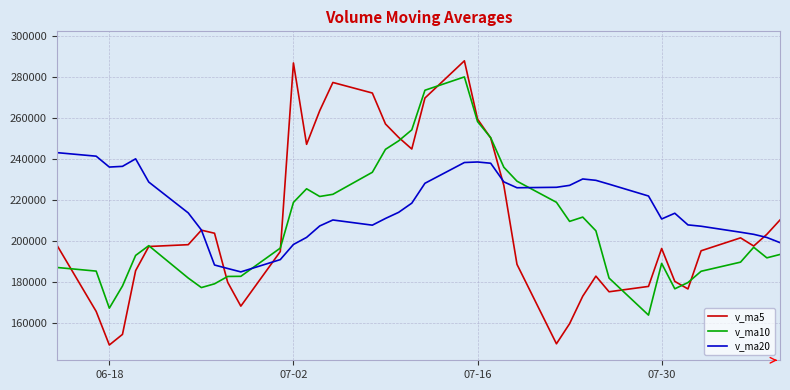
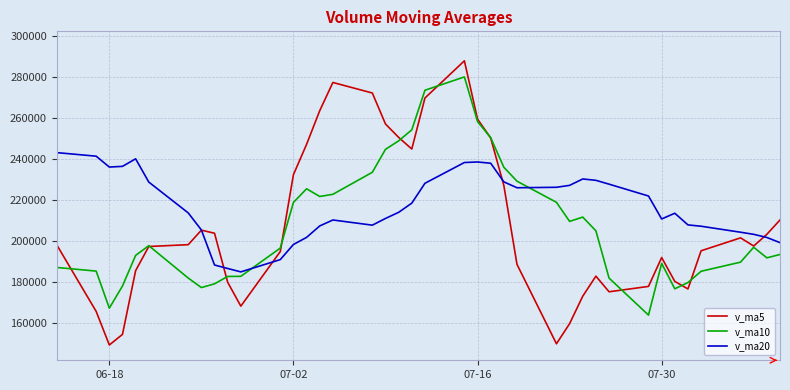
v_ma5, 07-02: 287000 -> 232000
v_ma5, 07-30: 196000 -> 192000
